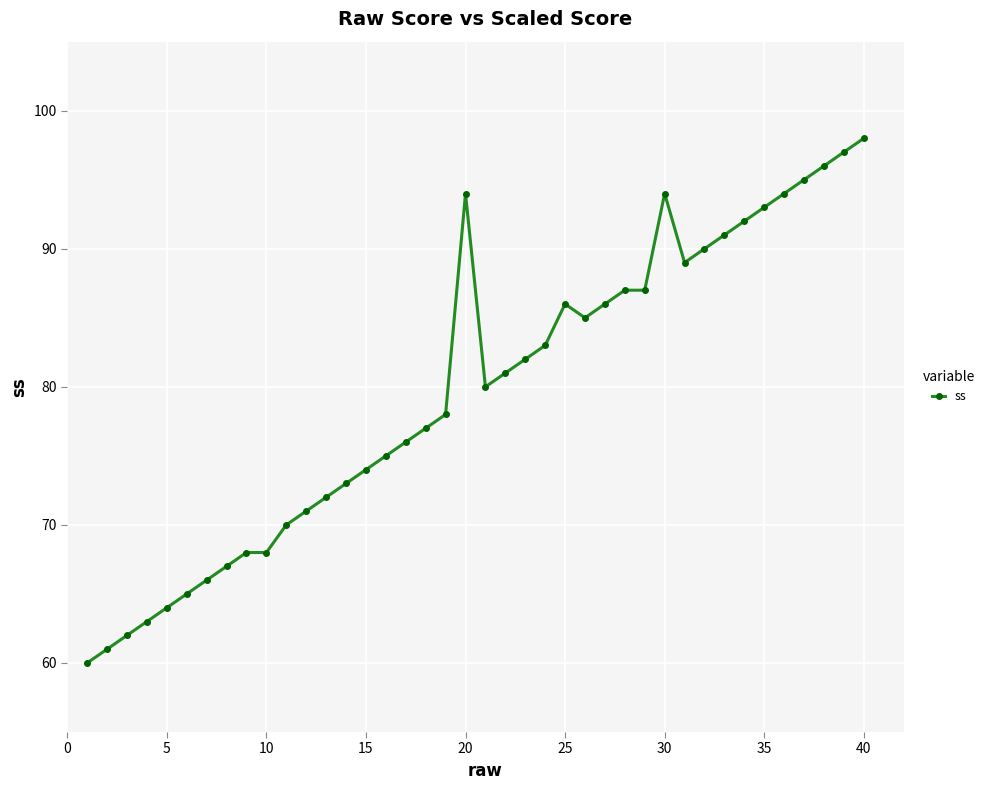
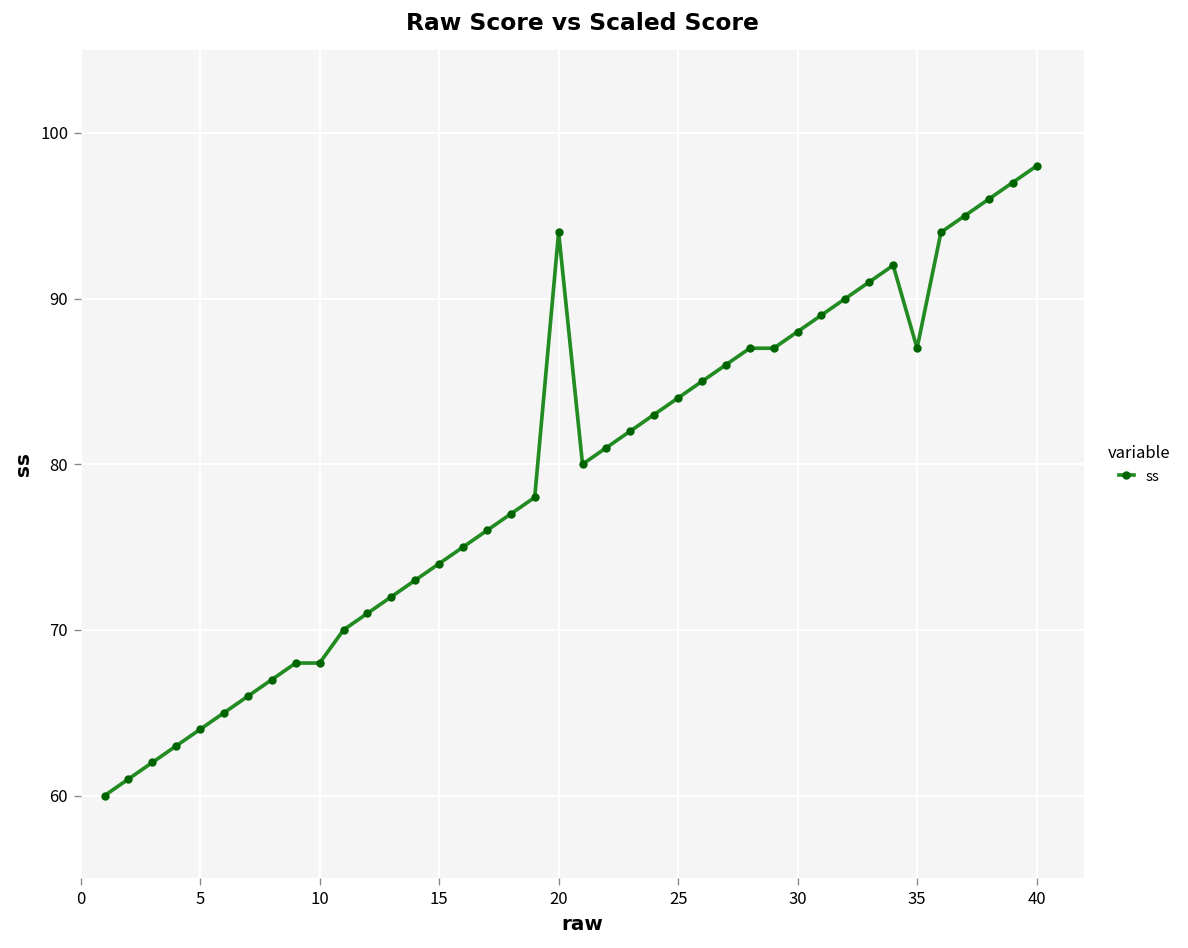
25: 86 -> 84
30: 94 -> 88
35: 93 -> 87
